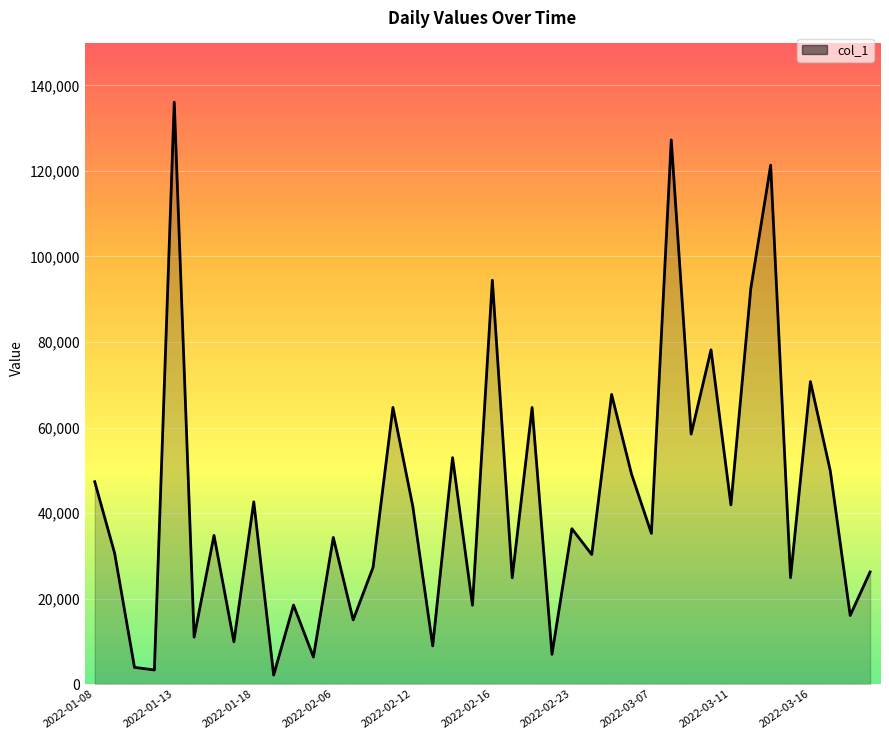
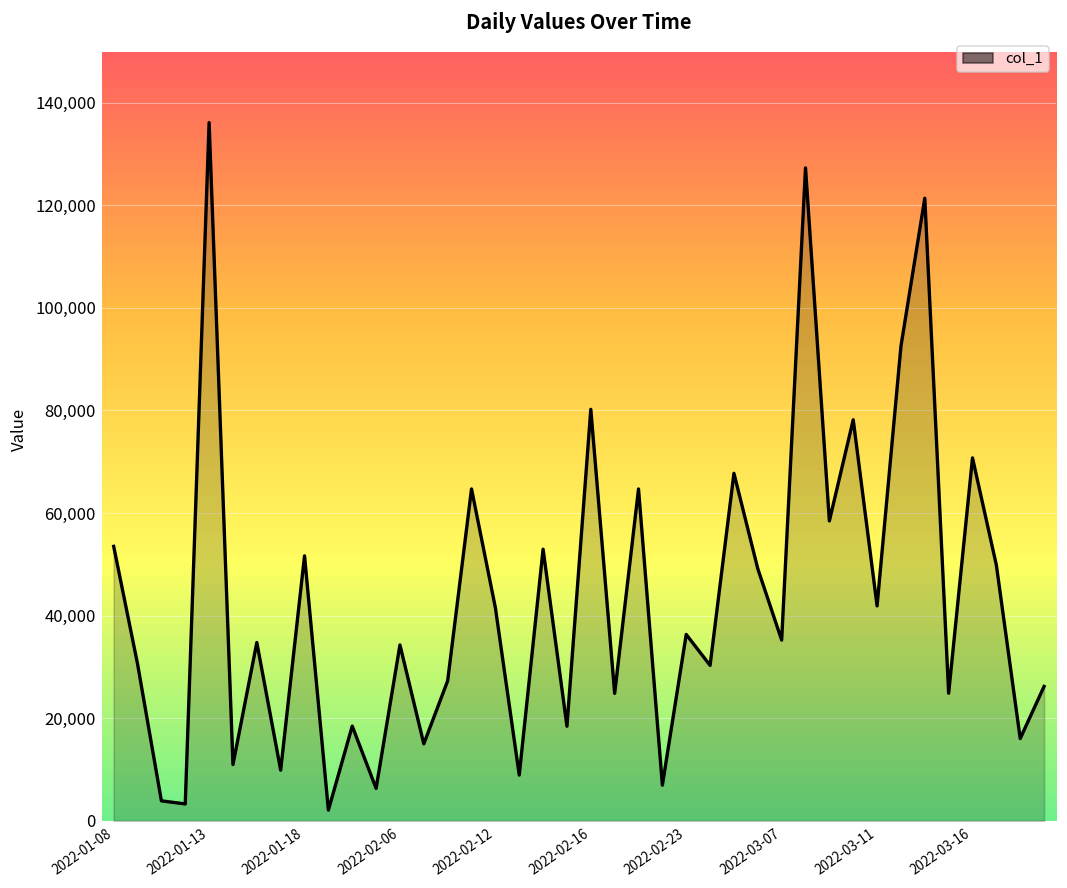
2022-01-08: 47,000 -> 53,000
2022-01-18: 43,000 -> 52,000
2022-02-16: 94,000 -> 80,000
